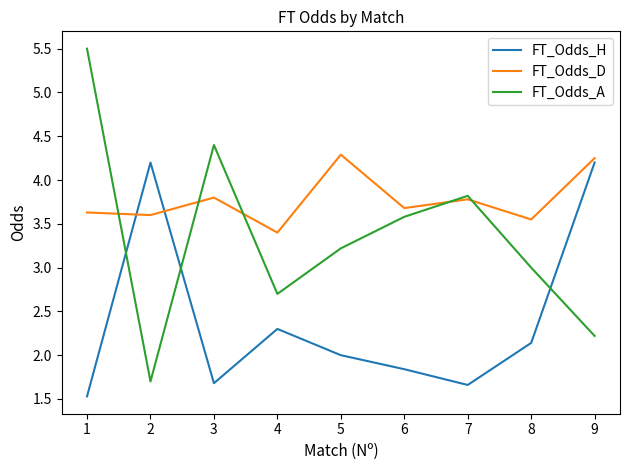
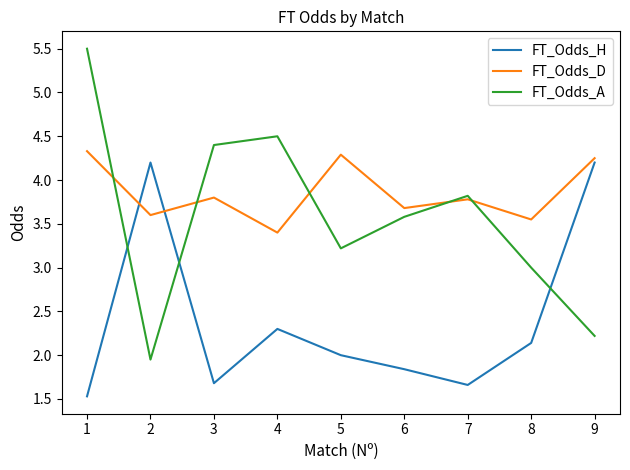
FT_Odds_D, 1: 3.6 -> 4.3
FT_Odds_A, 2: 1.7 -> 2.0
FT_Odds_A, 4: 2.7 -> 4.5
